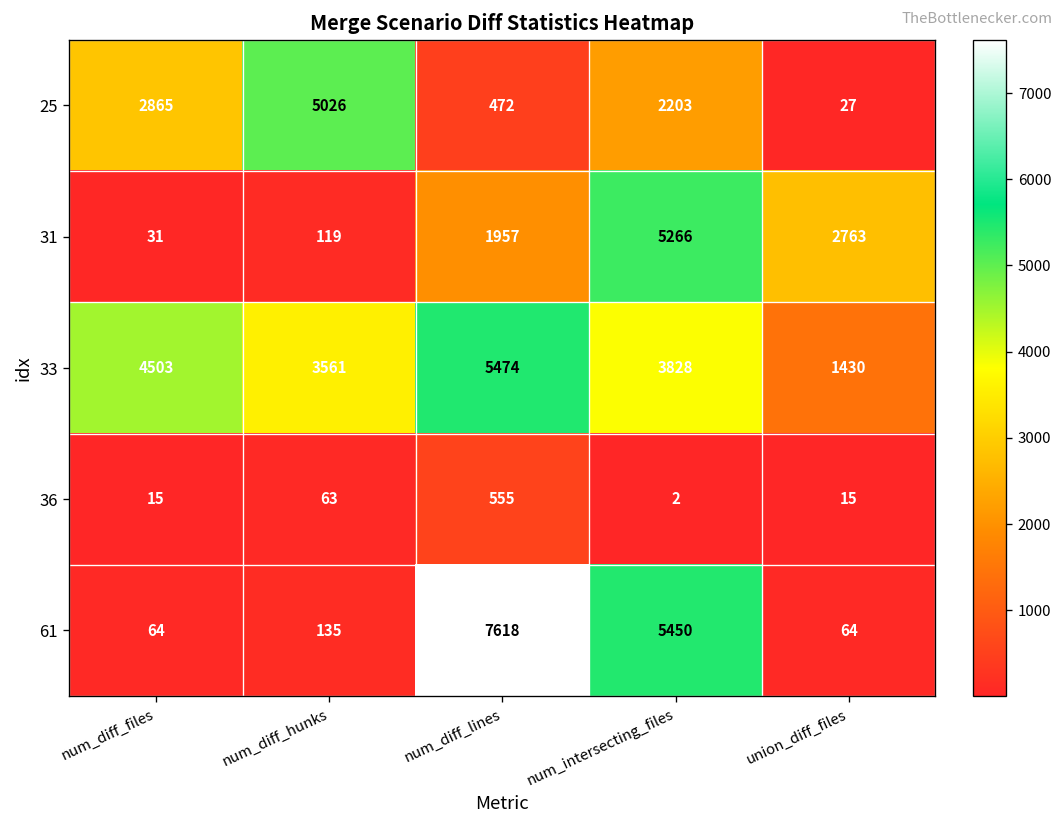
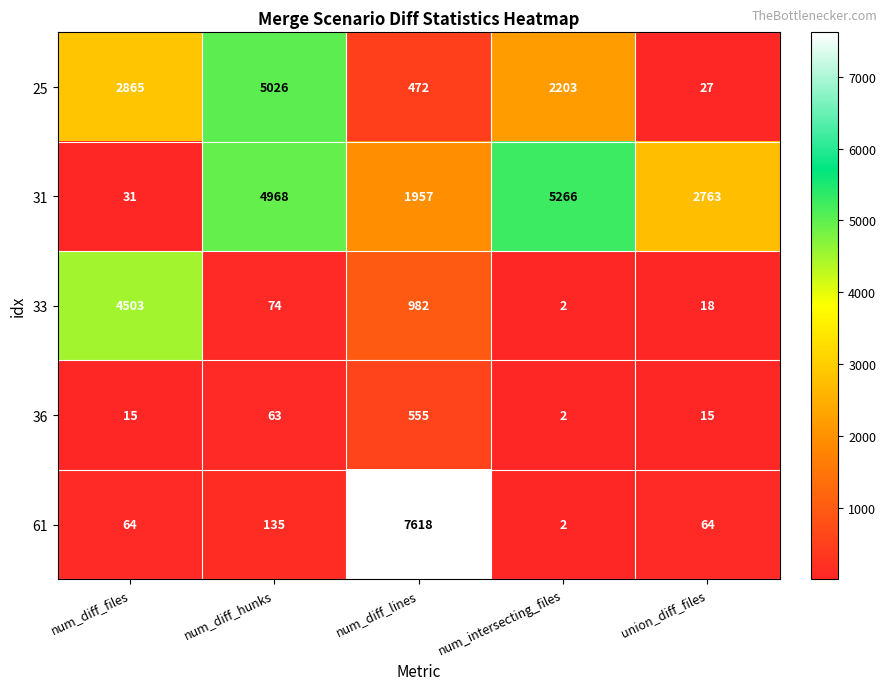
31, num_diff_hunks: 119 -> 4968
33, num_diff_hunks: 3561 -> 74
33, num_diff_lines: 5474 -> 982
33, num_intersecting_files: 3828 -> 2
33, union_diff_files: 1430 -> 18
61, num_intersecting_files: 5450 -> 2
